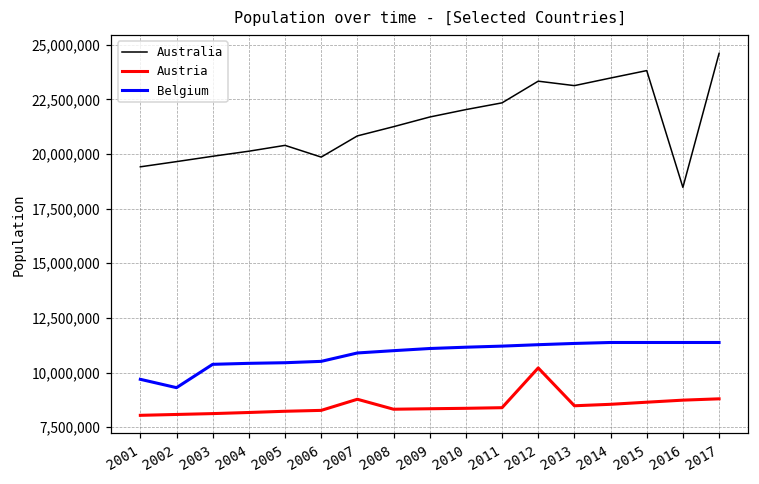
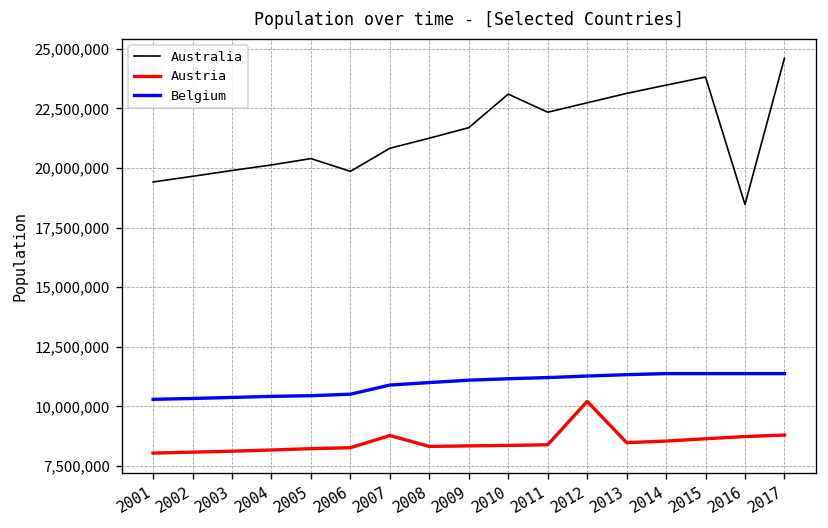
Belgium, 2001: 9,700,000 -> 10,300,000
Belgium, 2002: 9,300,000 -> 10,300,000
Australia, 2010: 22,000,000 -> 23,100,000
Australia, 2012: 23,300,000 -> 22,700,000
